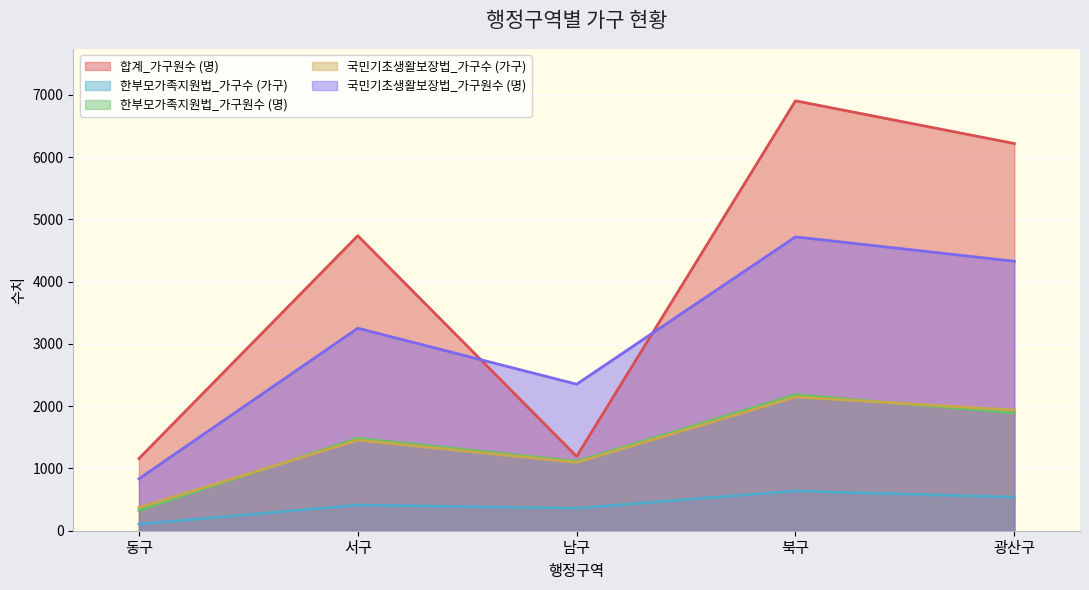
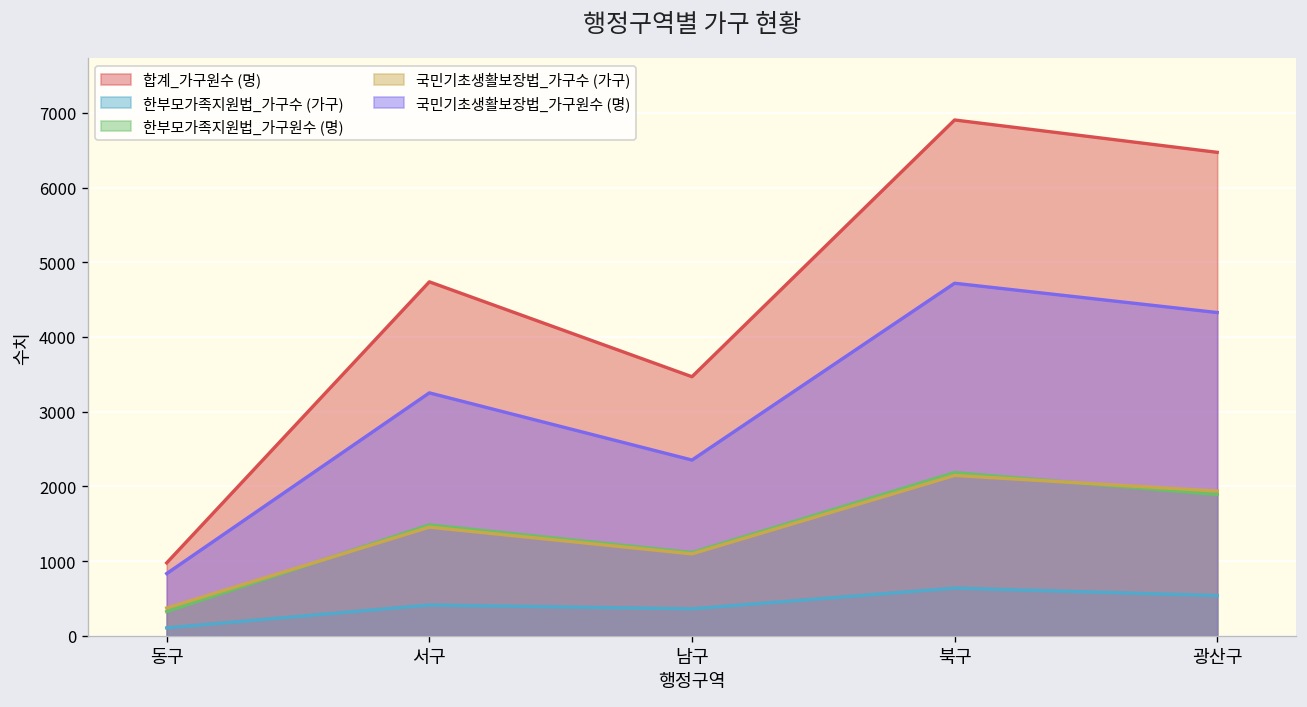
합계_가구원수 (명), 동구: 1200 -> 1000
합계_가구원수 (명), 남구: 1200 -> 3500
합계_가구원수 (명), 광산구: 6200 -> 6500
